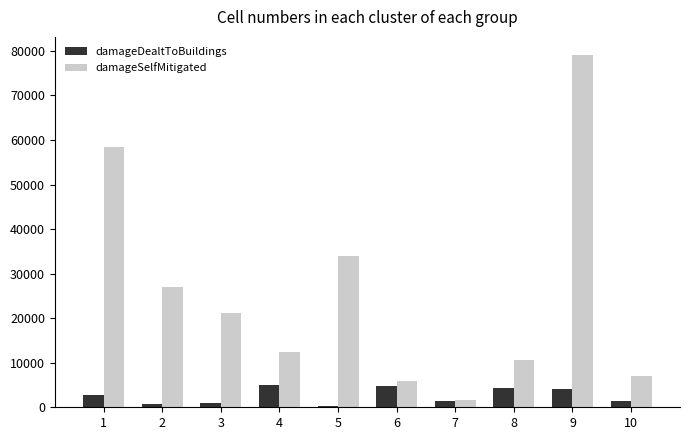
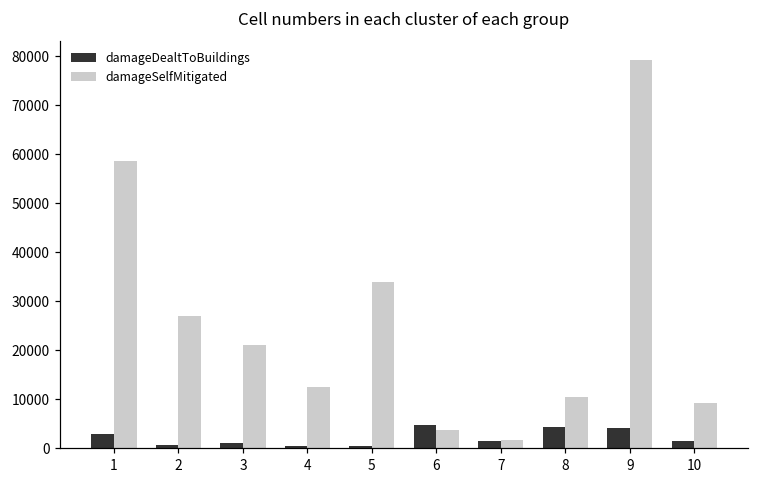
damageDealtToBuildings, 4: 5000 -> 0
damageSelfMitigated, 6: 6000 -> 4000
damageSelfMitigated, 10: 7000 -> 9000
